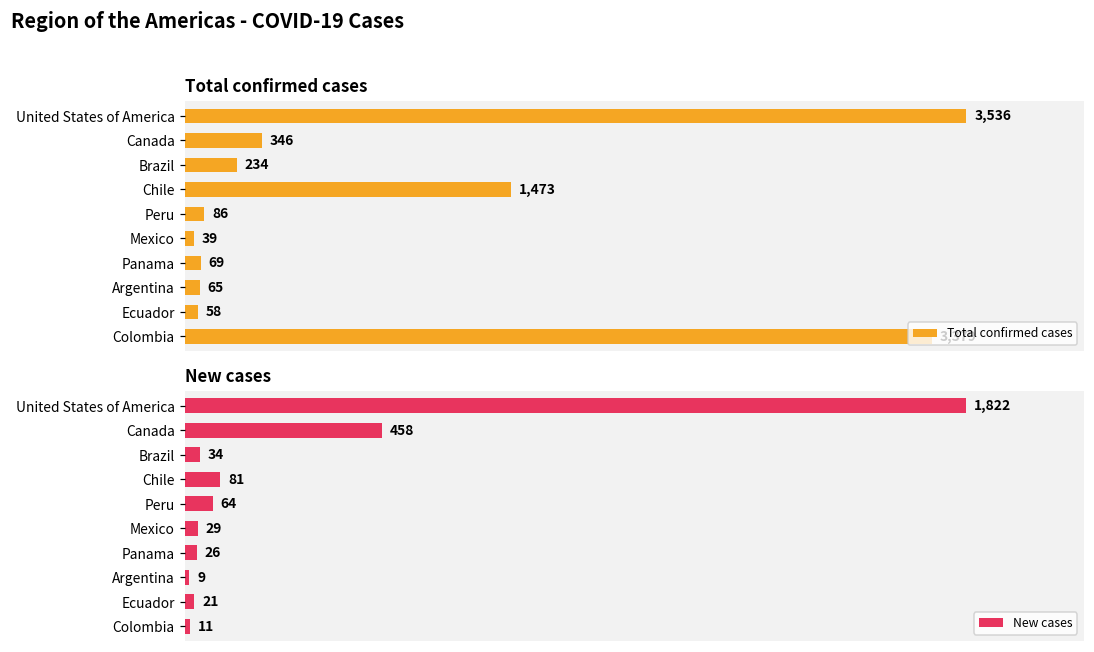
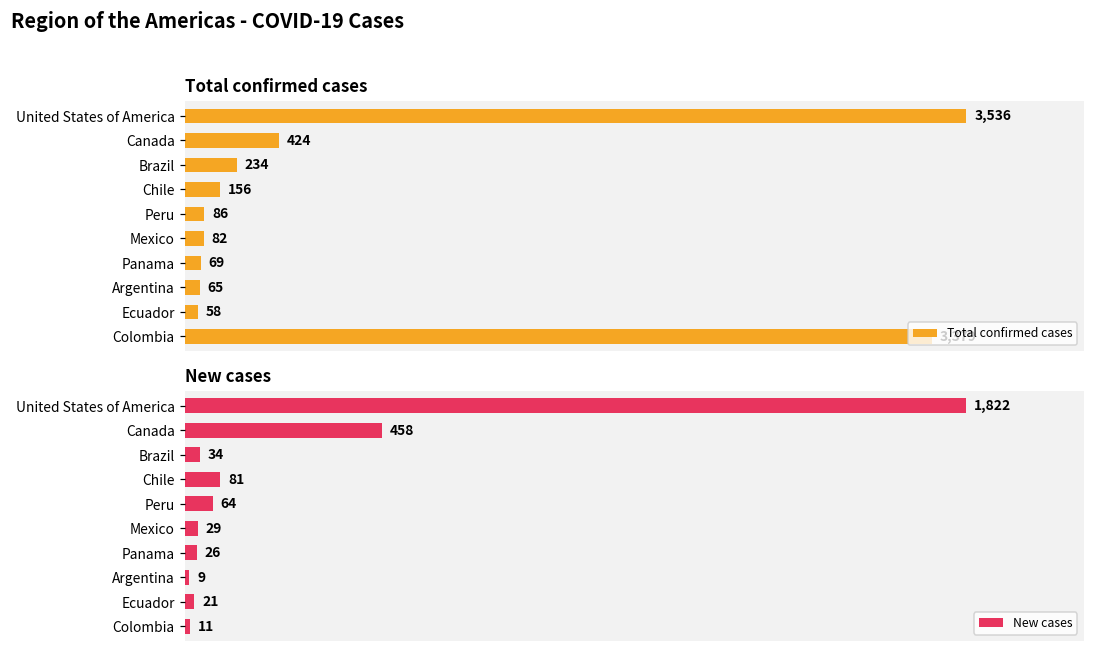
Total confirmed cases, Canada: 346 -> 424
Total confirmed cases, Chile: 1,473 -> 156
Total confirmed cases, Mexico: 39 -> 82
